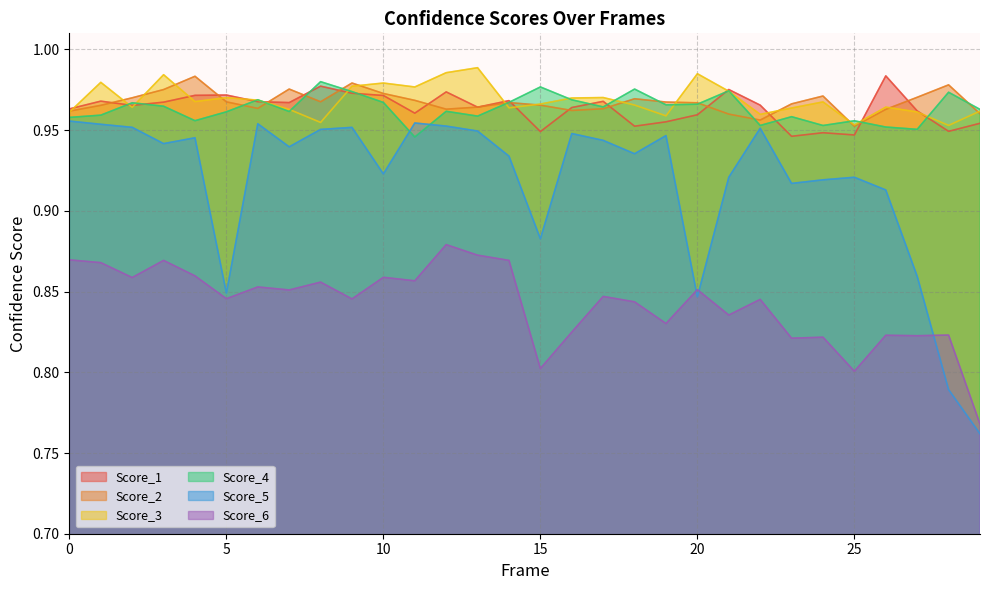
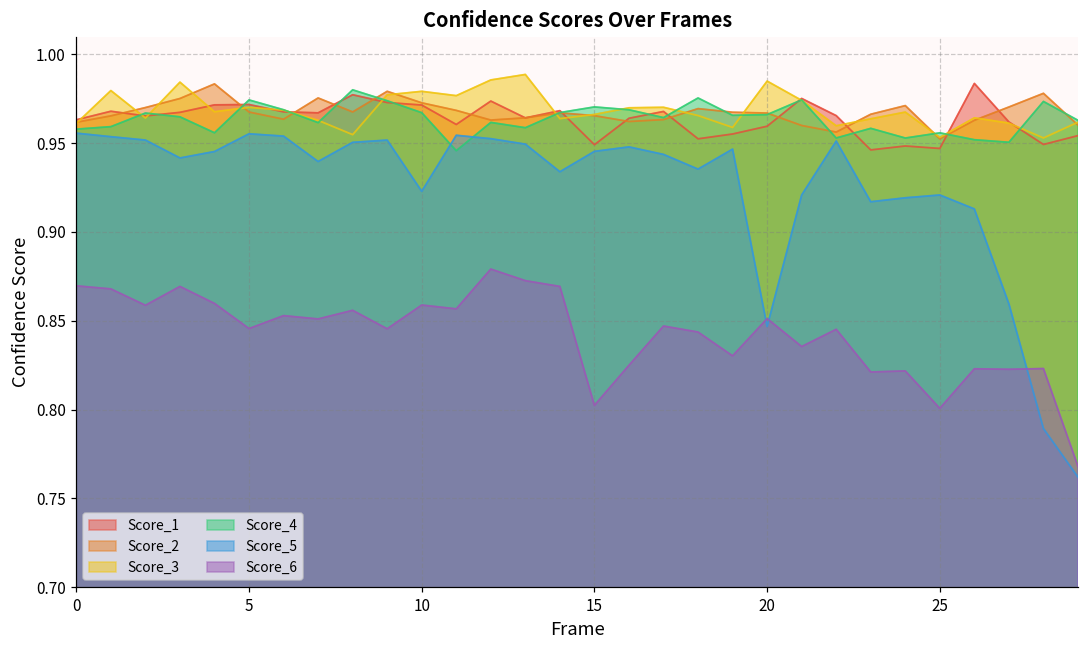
Score_4, 5: 0.961 -> 0.974
Score_5, 5: 0.849 -> 0.955
Score_4, 15: 0.977 -> 0.970
Score_5, 15: 0.883 -> 0.945
